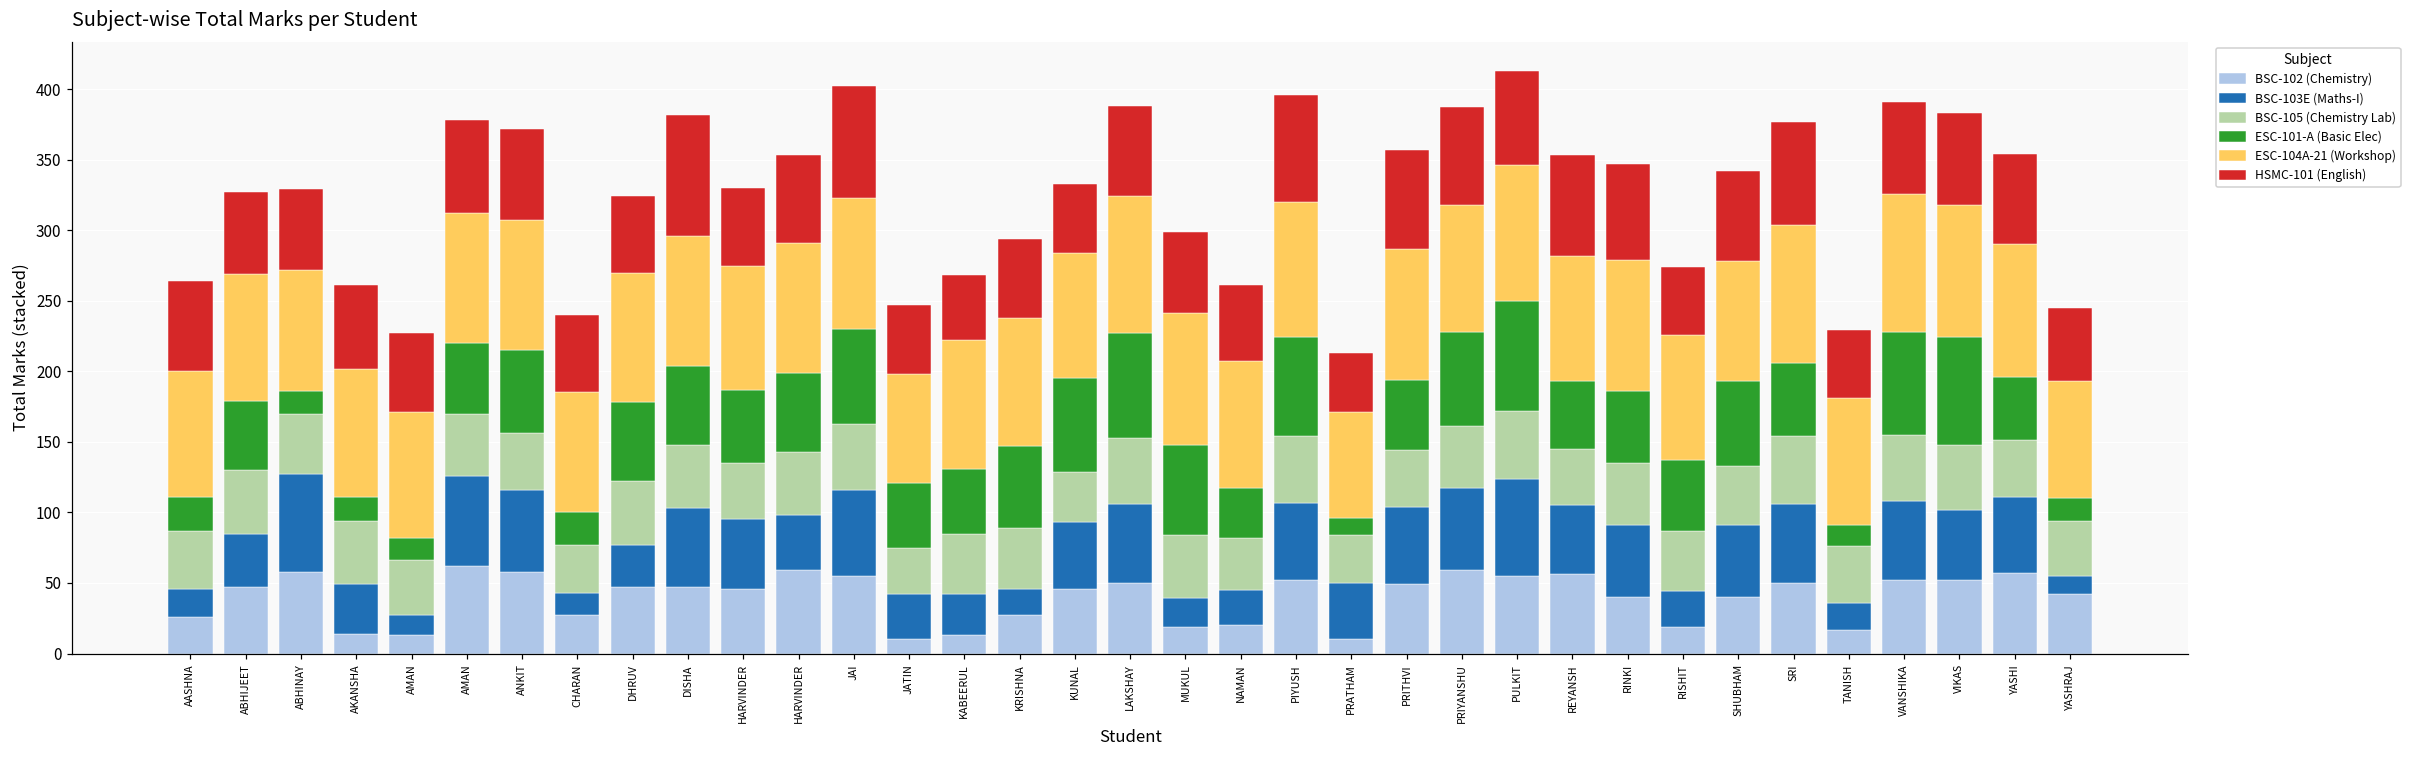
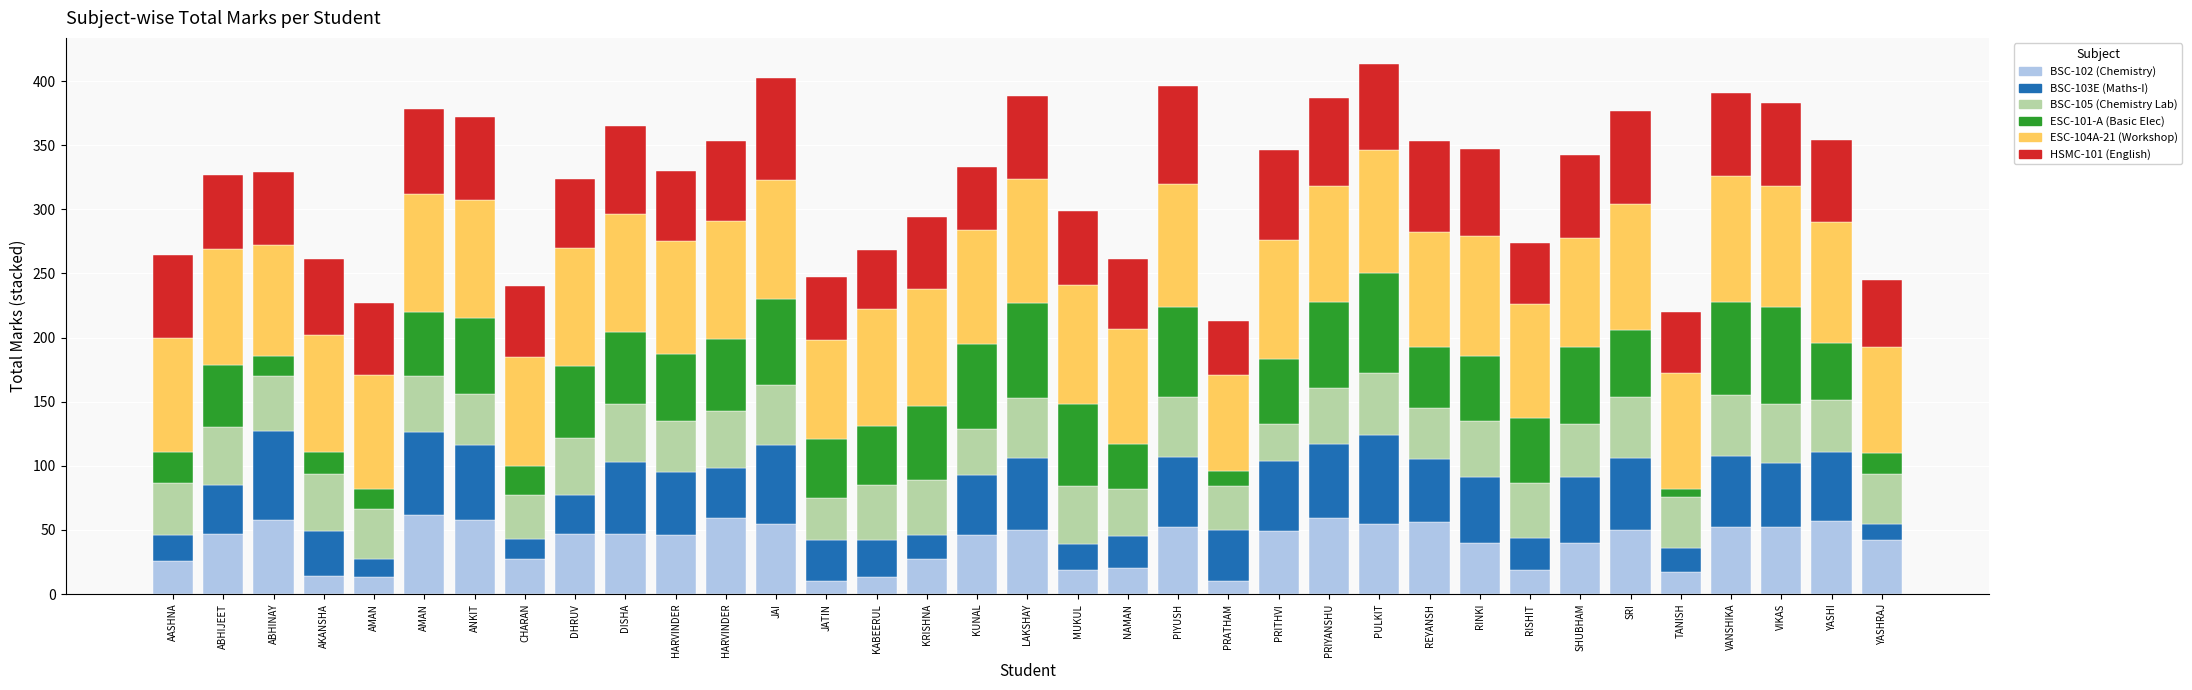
HSMC-101 (English), DISHA: 86 -> 69
BSC-105 (Chemistry Lab), PRITHVI: 40 -> 29
ESC-101-A (Basic Elec), TANISH: 15 -> 6
